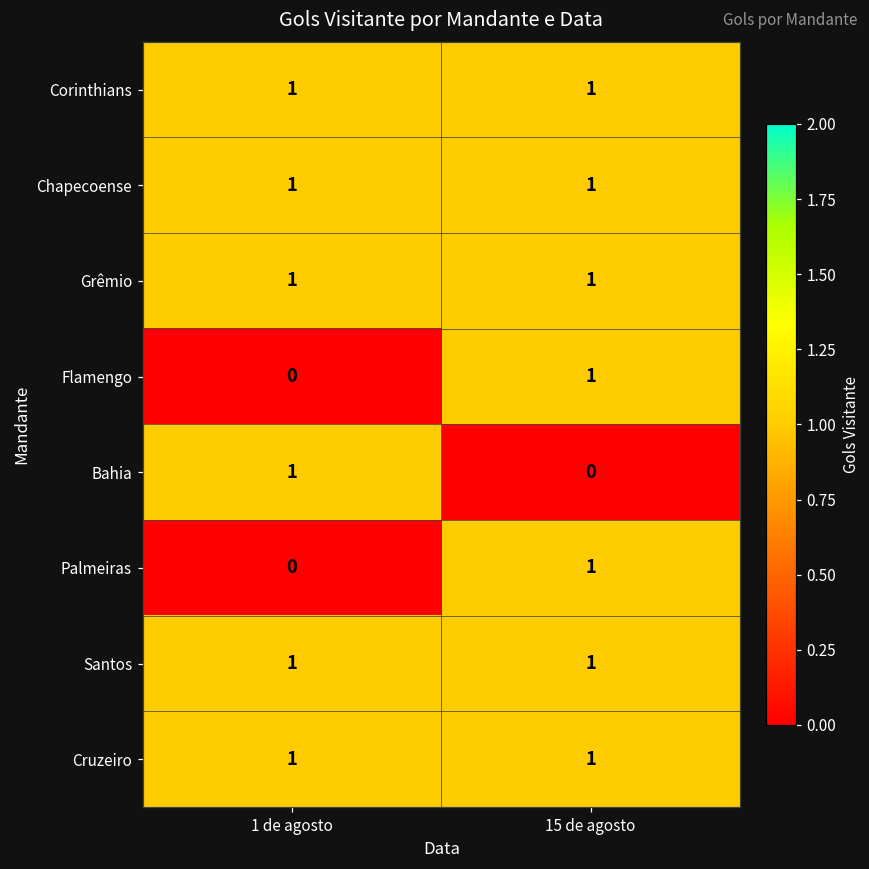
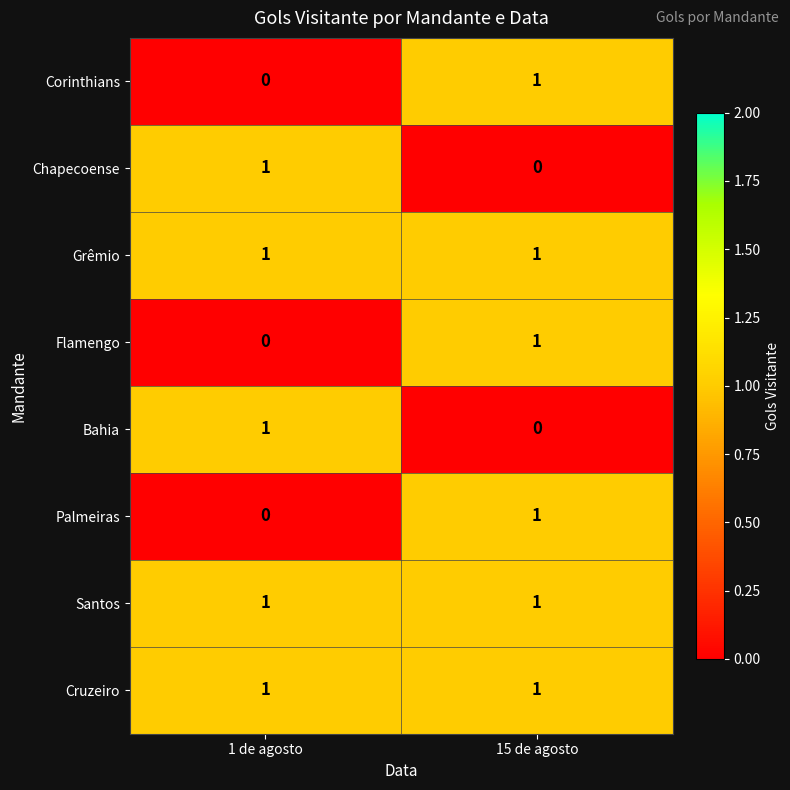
Corinthians, 1 de agosto: 1 -> 0
Chapecoense, 15 de agosto: 1 -> 0
